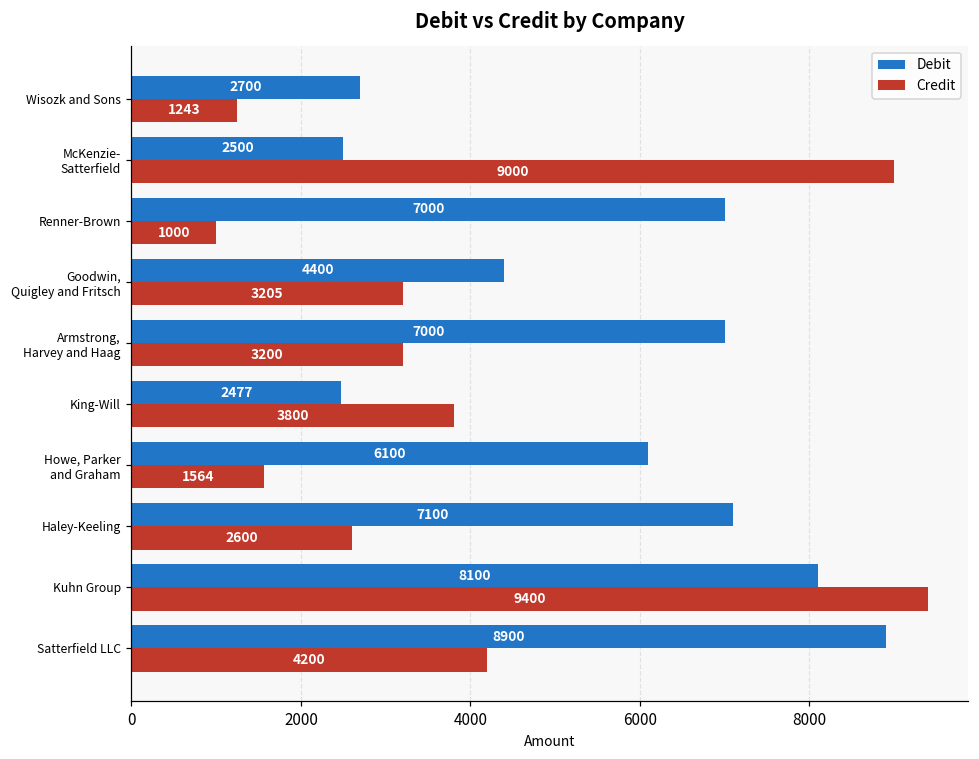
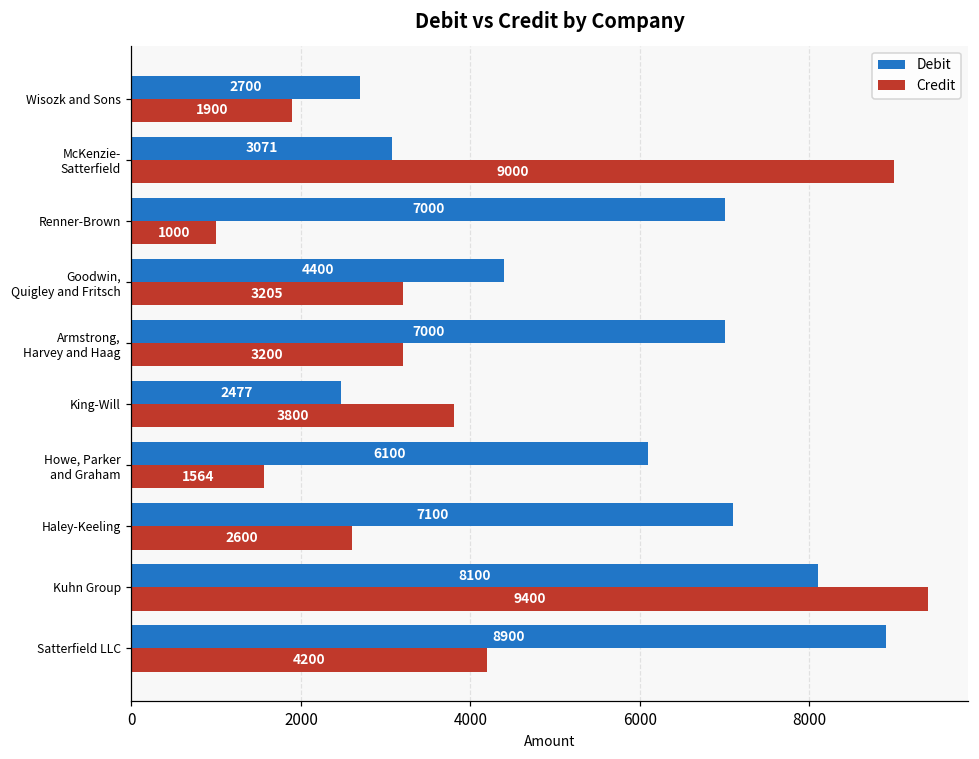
Credit, Wisozk and Sons: 1243 -> 1900
Debit, McKenzie- Satterfield: 2500 -> 3071
